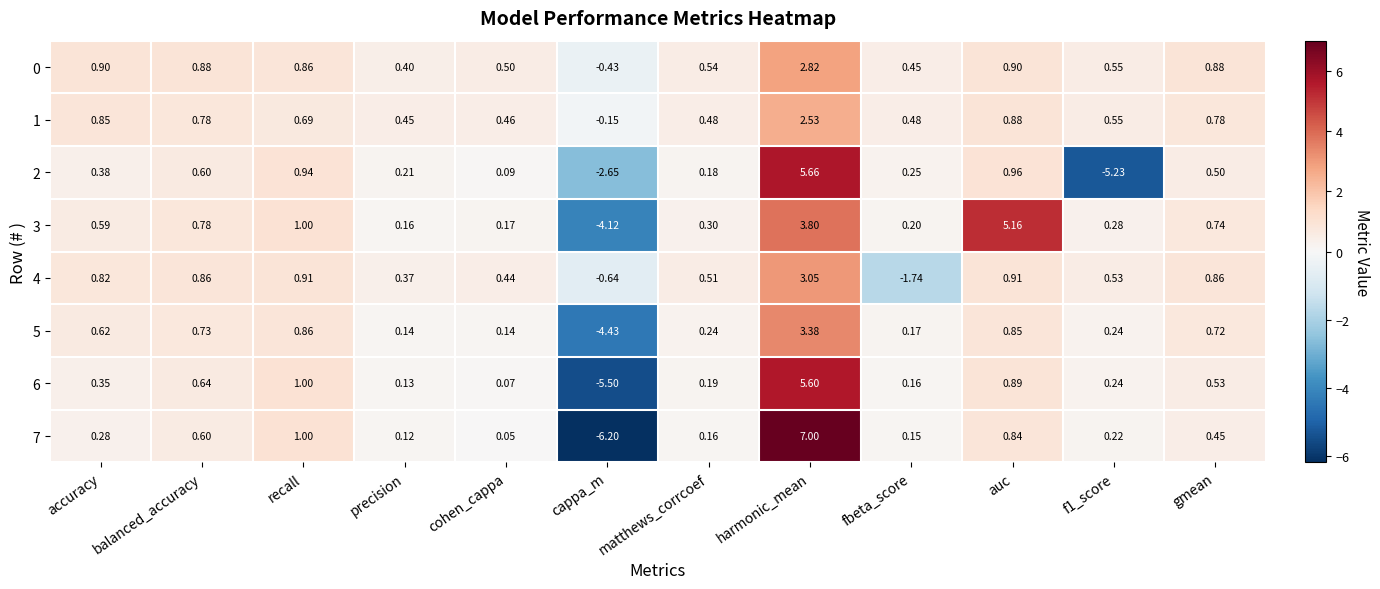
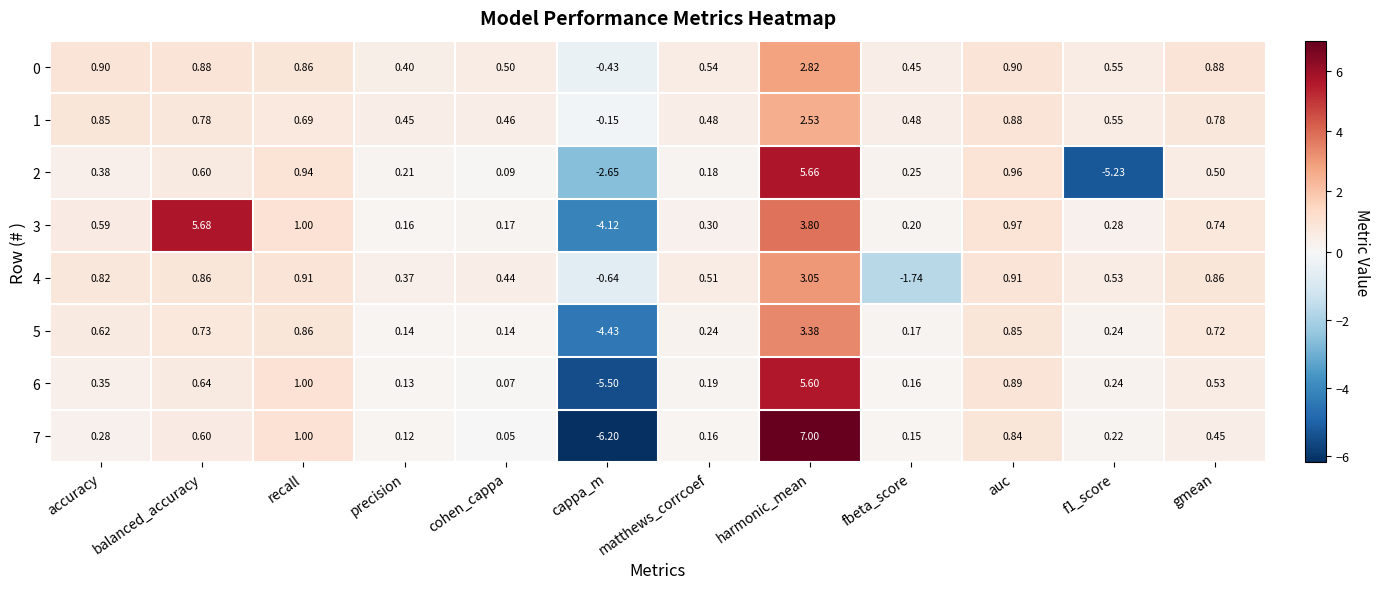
3, balanced_accuracy: 0.78 -> 5.68
3, auc: 5.16 -> 0.97
